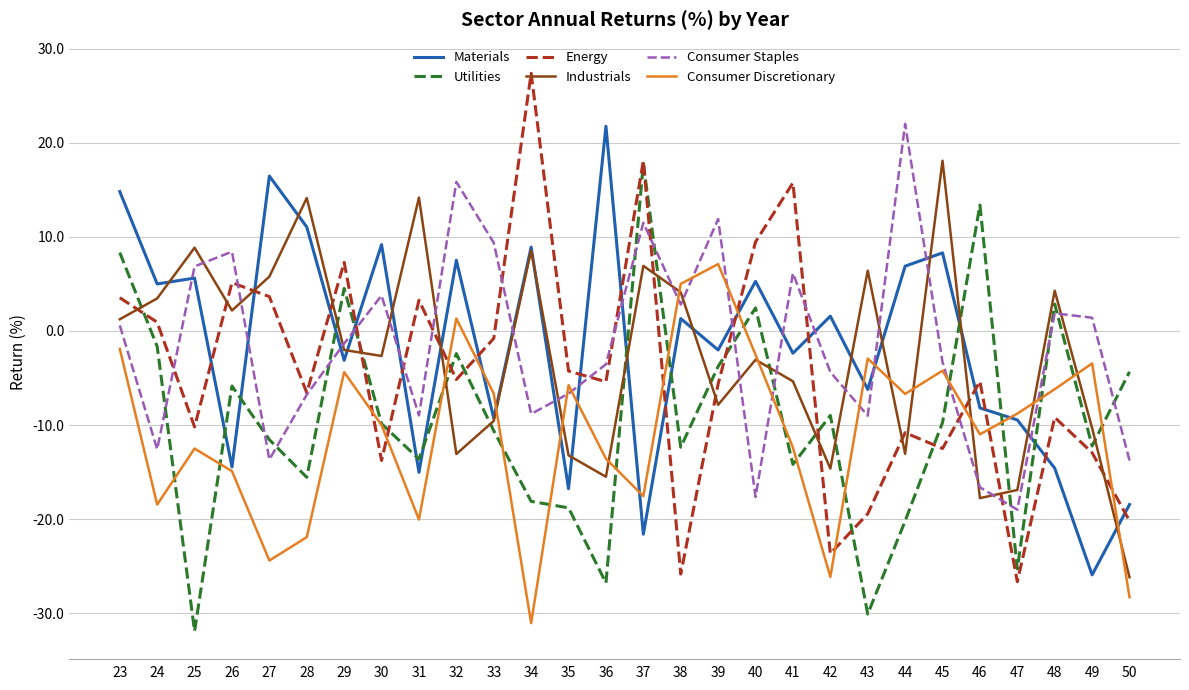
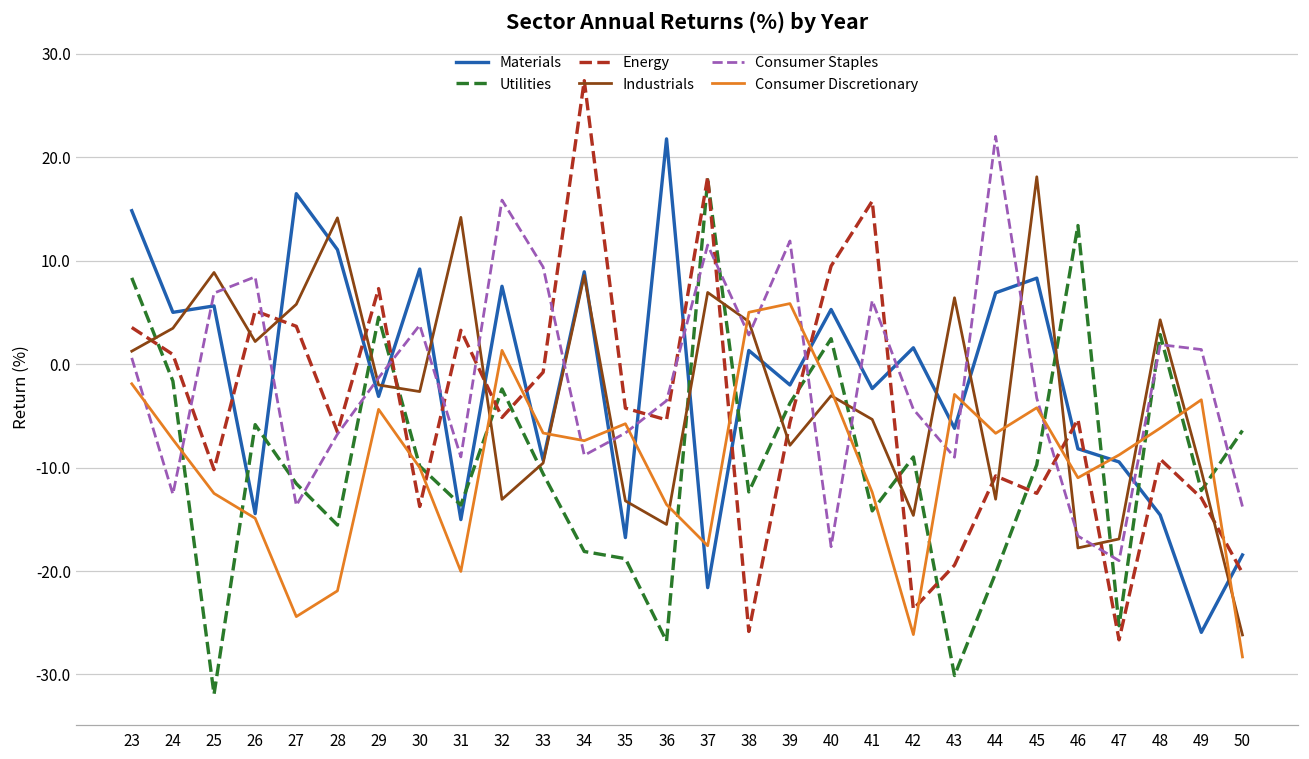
Consumer Discretionary, 24: -18 -> -7
Consumer Discretionary, 34: -31 -> -7
Consumer Discretionary, 39: 7 -> 6
Utilities, 50: -4 -> -6
